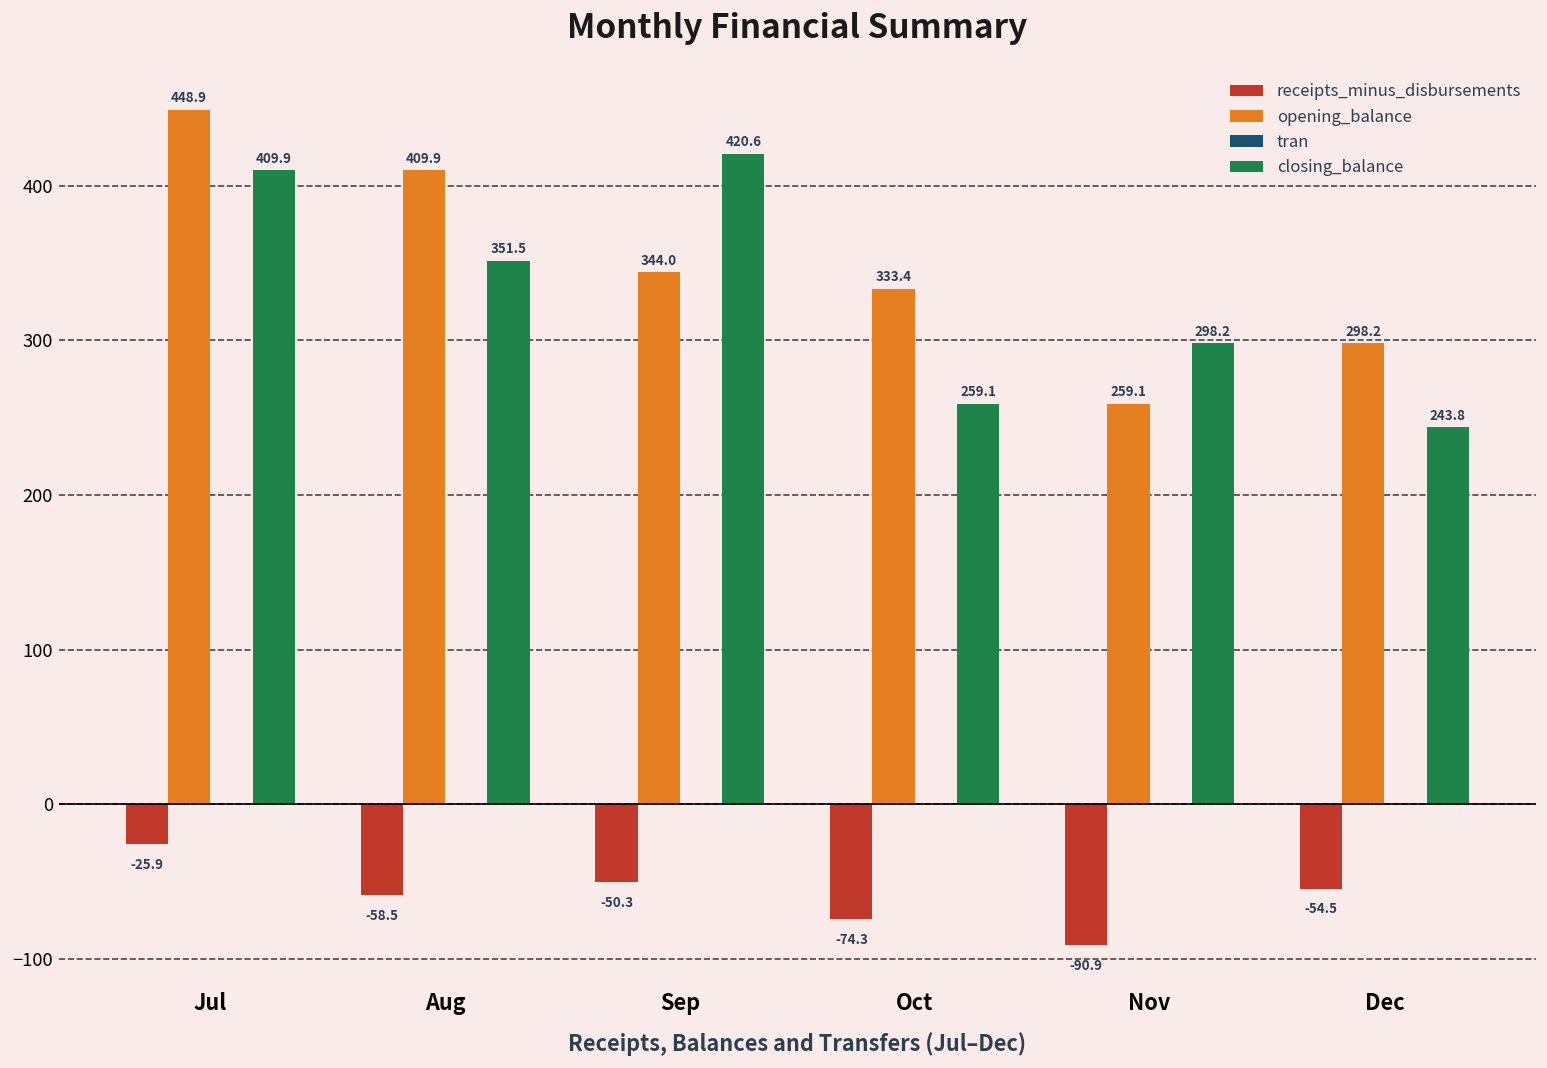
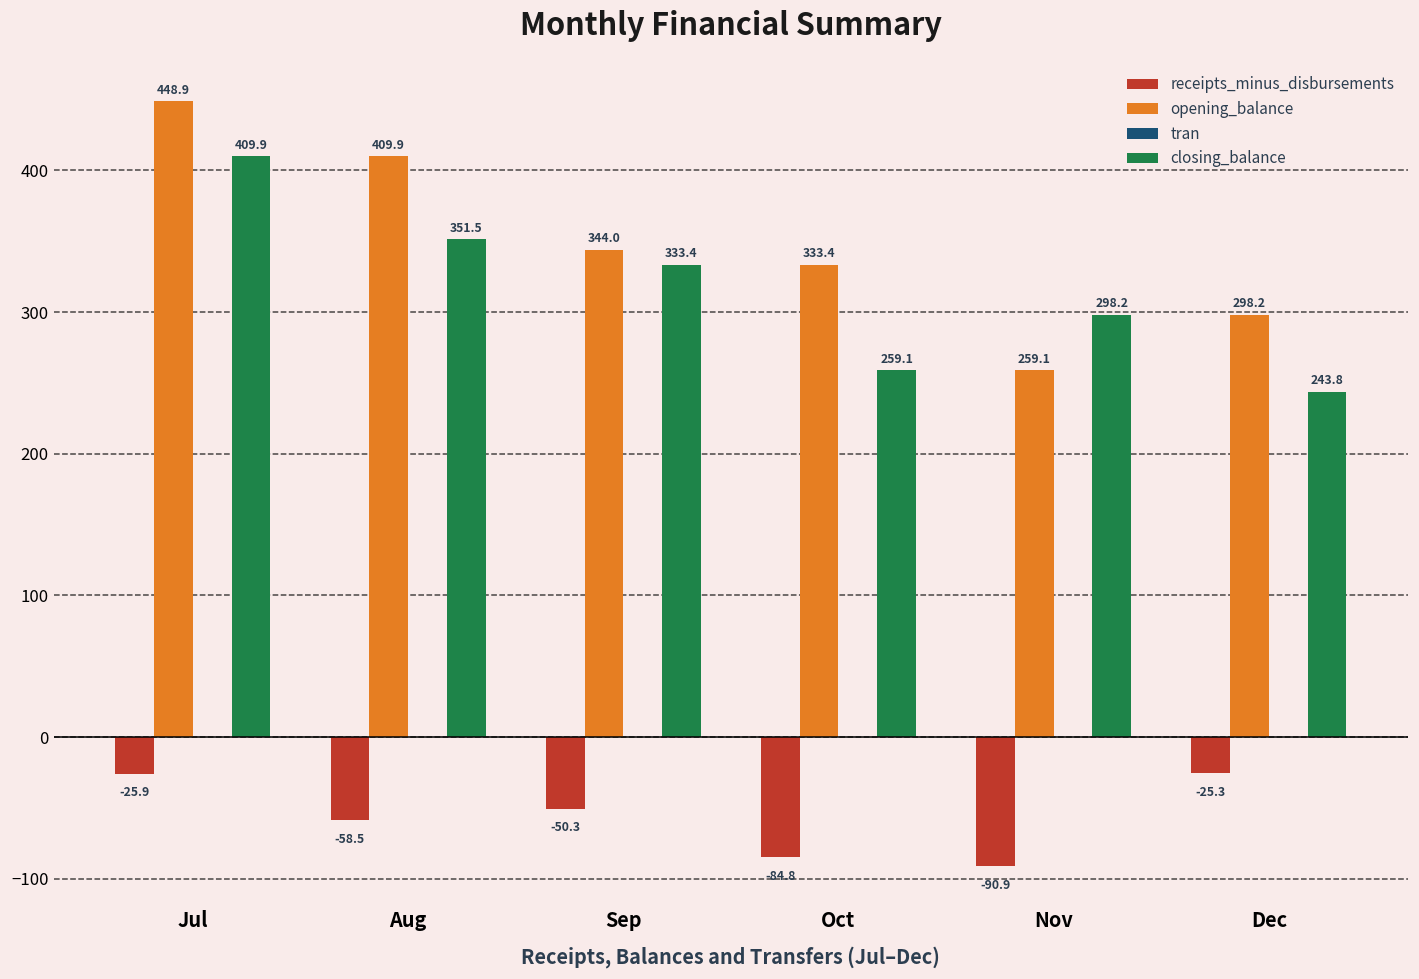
closing_balance, Sep: 420.6 -> 333.4
receipts_minus_disbursements, Oct: -74.3 -> -84.8
receipts_minus_disbursements, Dec: -54.5 -> -25.3
